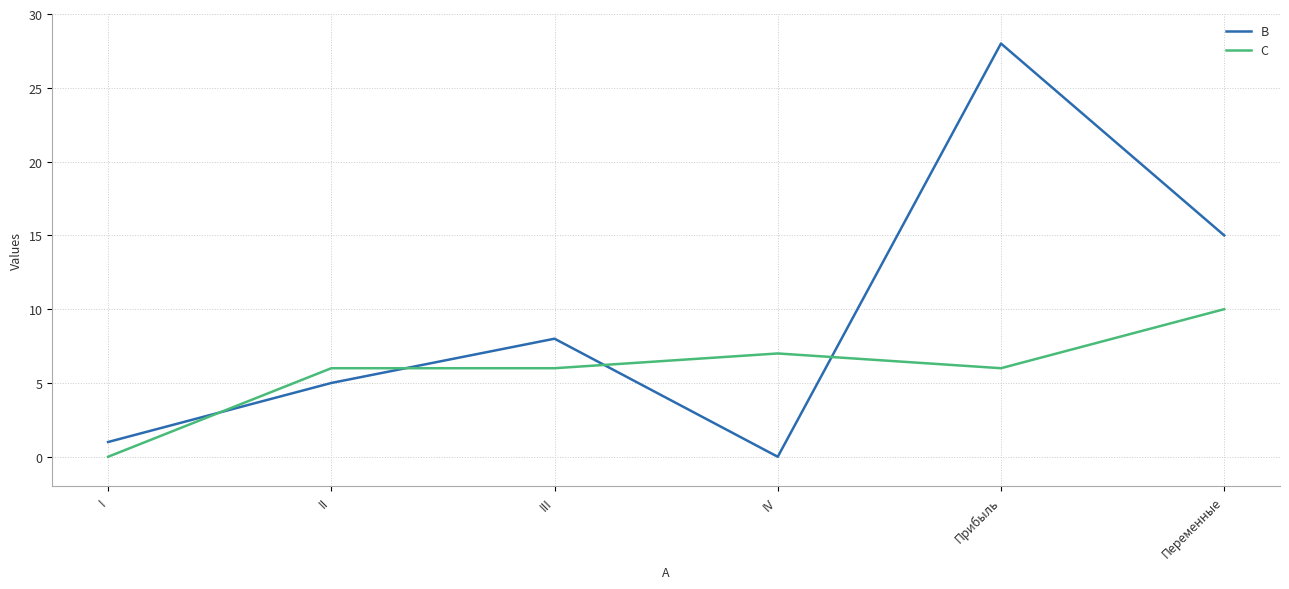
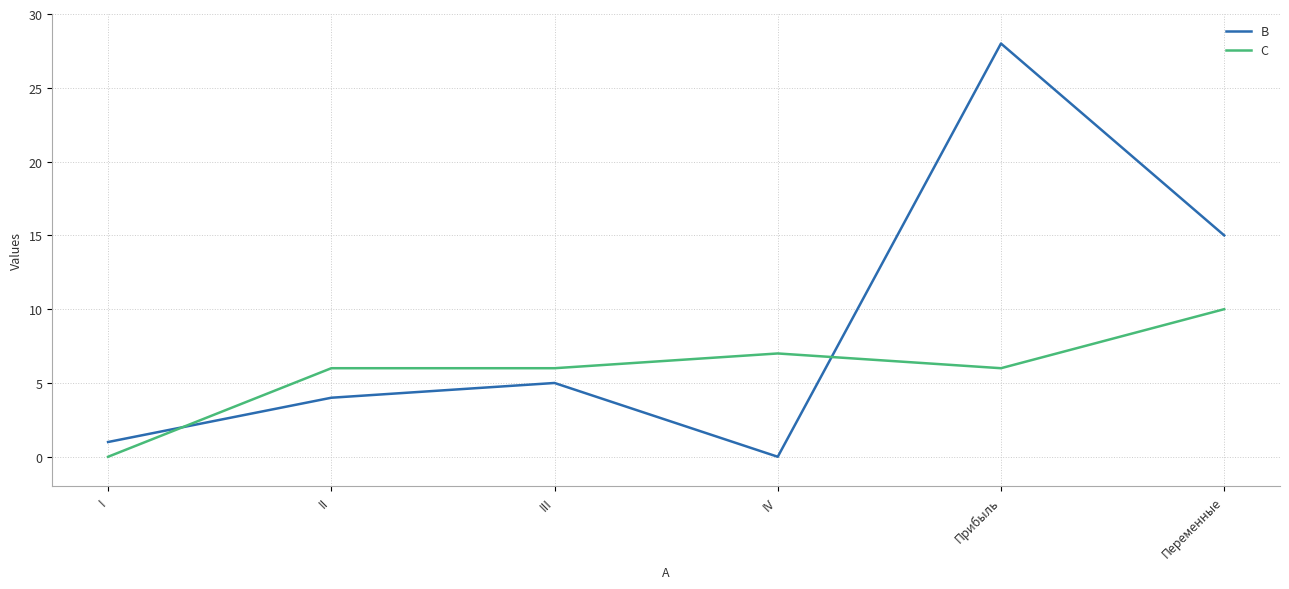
B, II: 5 -> 4
B, III: 8 -> 5
